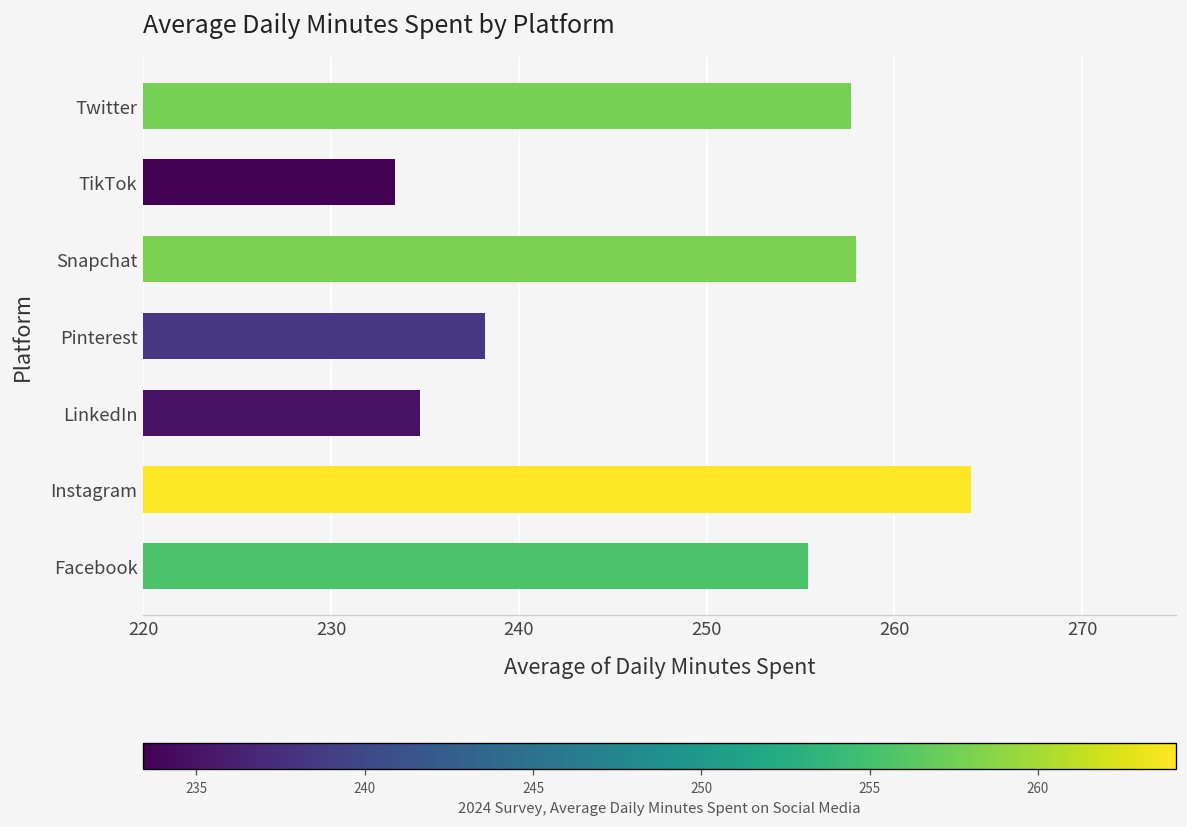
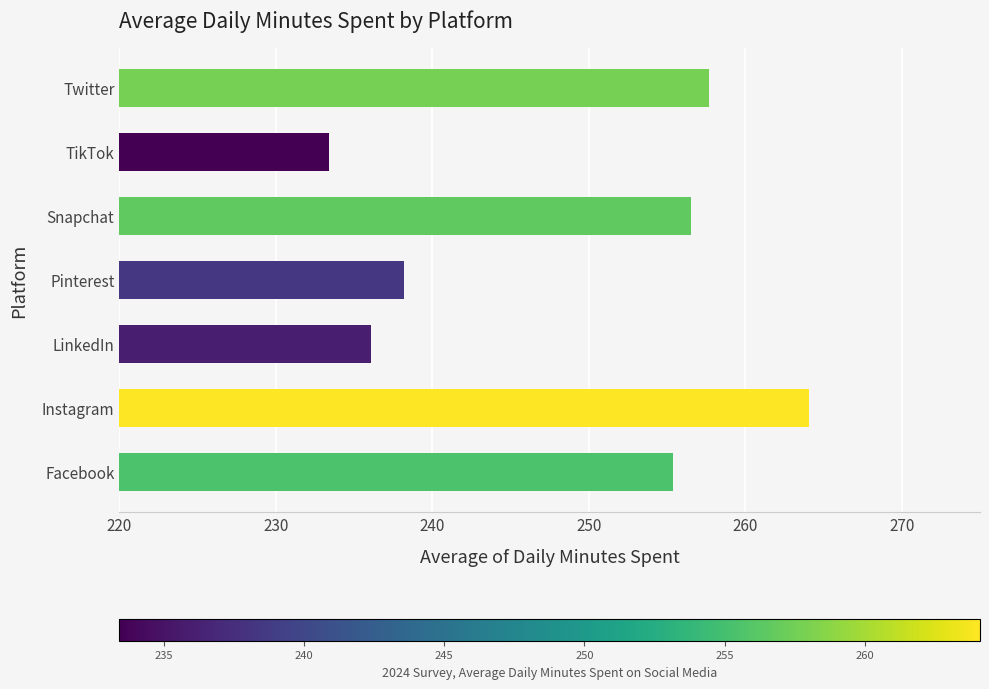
Snapchat: 258.0 -> 256.6
LinkedIn: 234.8 -> 236.1
